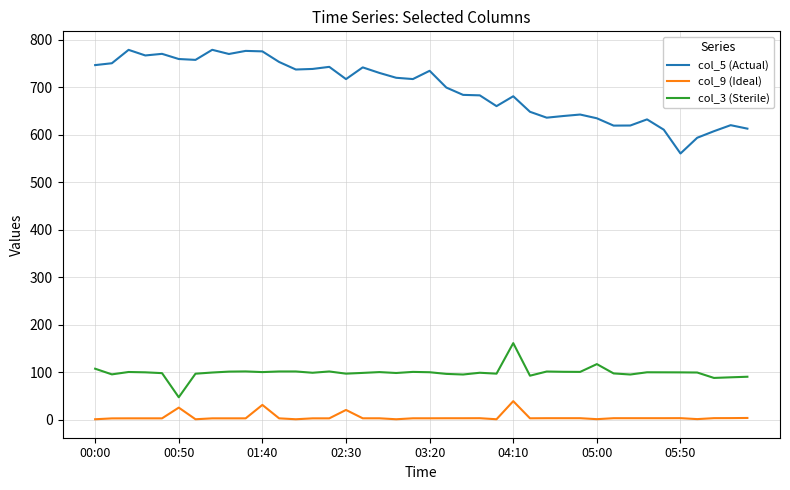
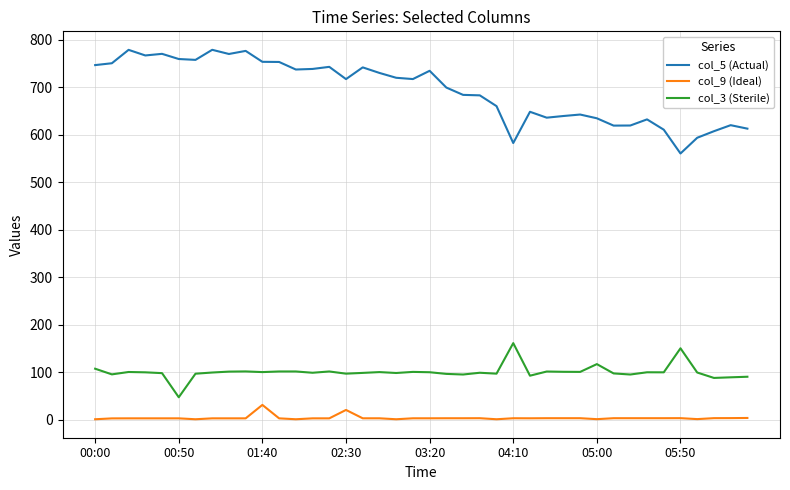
col_9 (Ideal), 00:50: 30 -> 0
col_5 (Actual), 01:40: 780 -> 750
col_5 (Actual), 04:10: 680 -> 580
col_9 (Ideal), 04:10: 40 -> 0
col_3 (Sterile), 05:50: 100 -> 150
